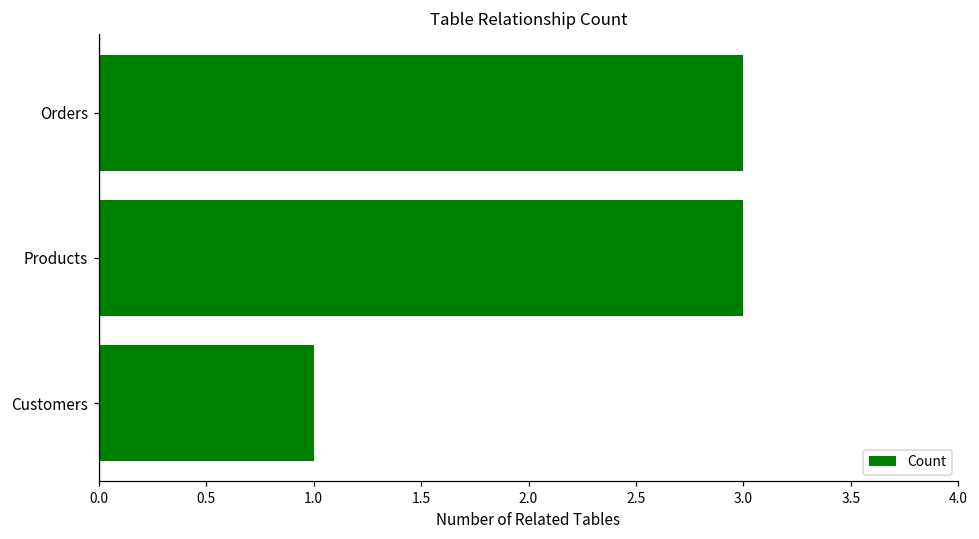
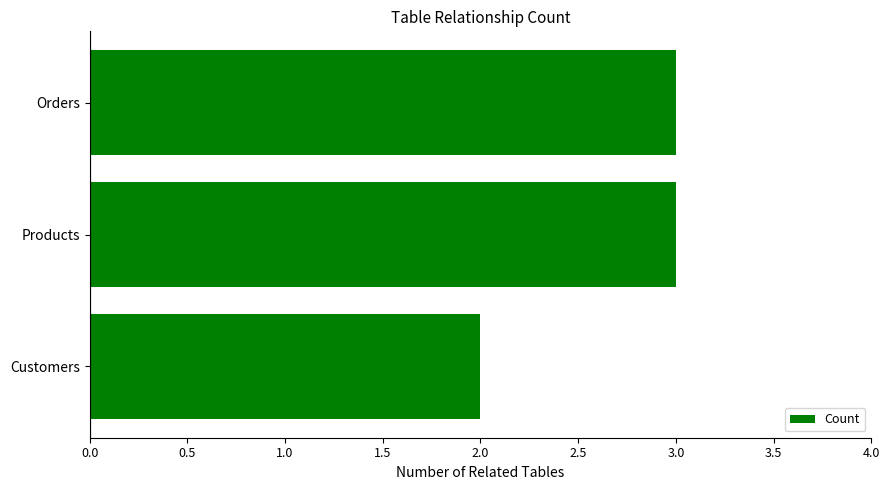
Customers: 1 -> 2
